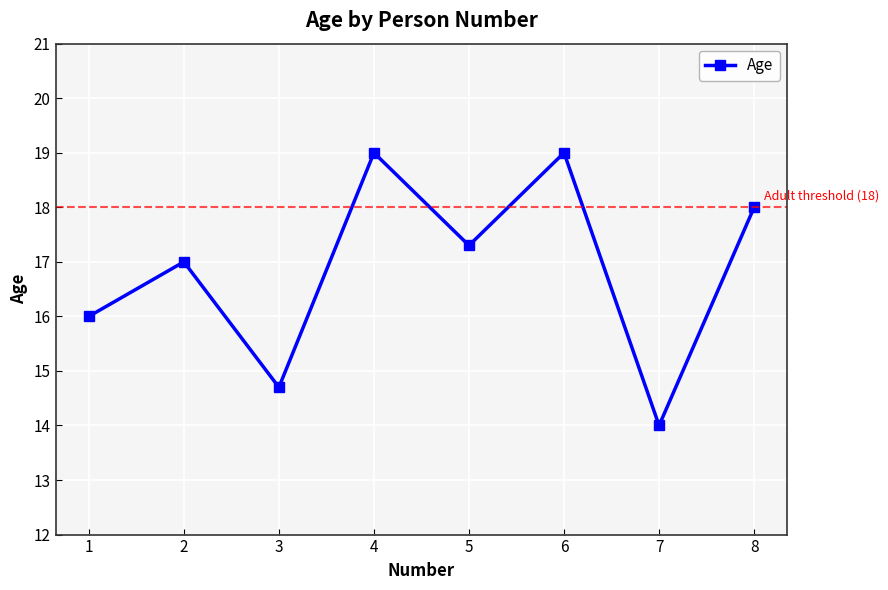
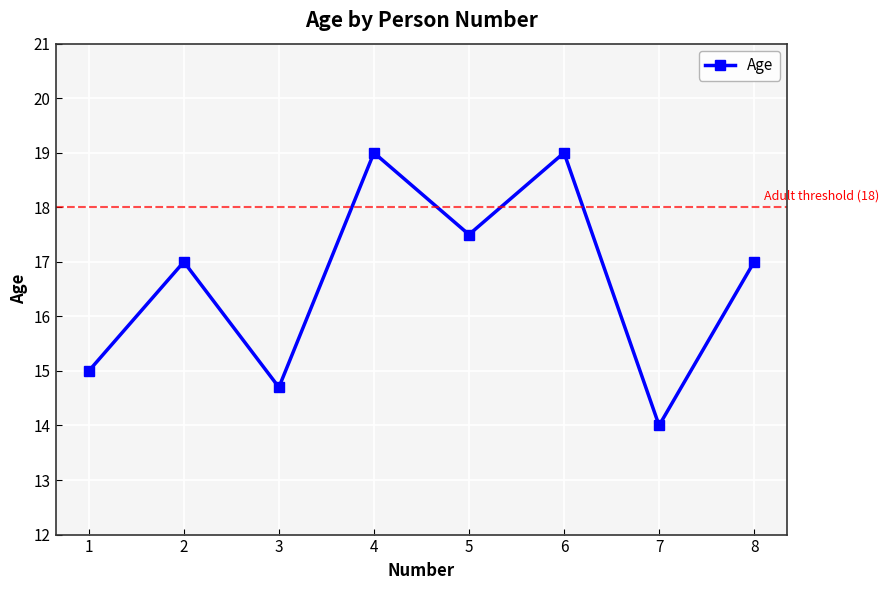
1: 16 -> 15
5: 17.3 -> 17.5
8: 18 -> 17
